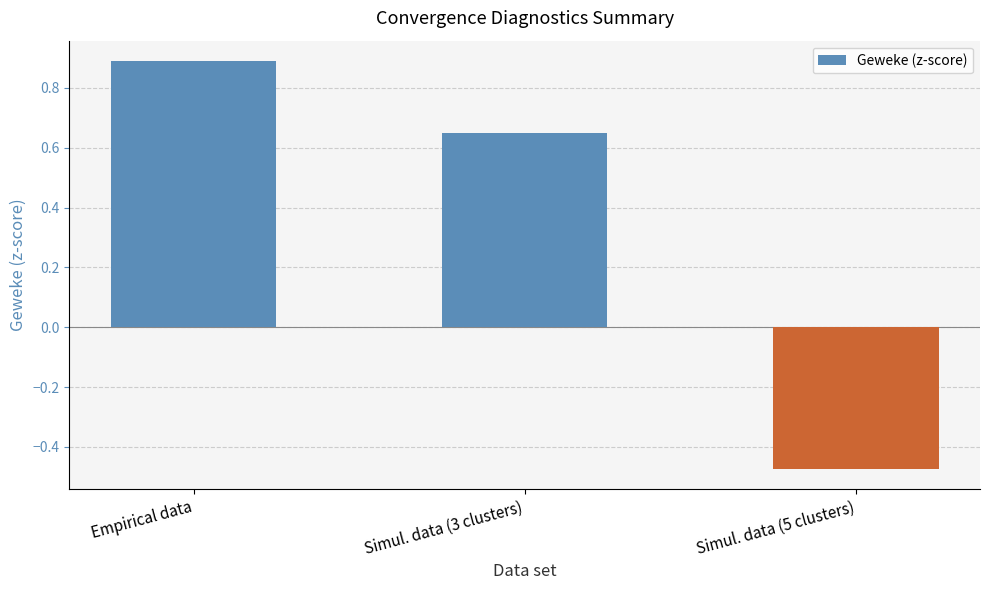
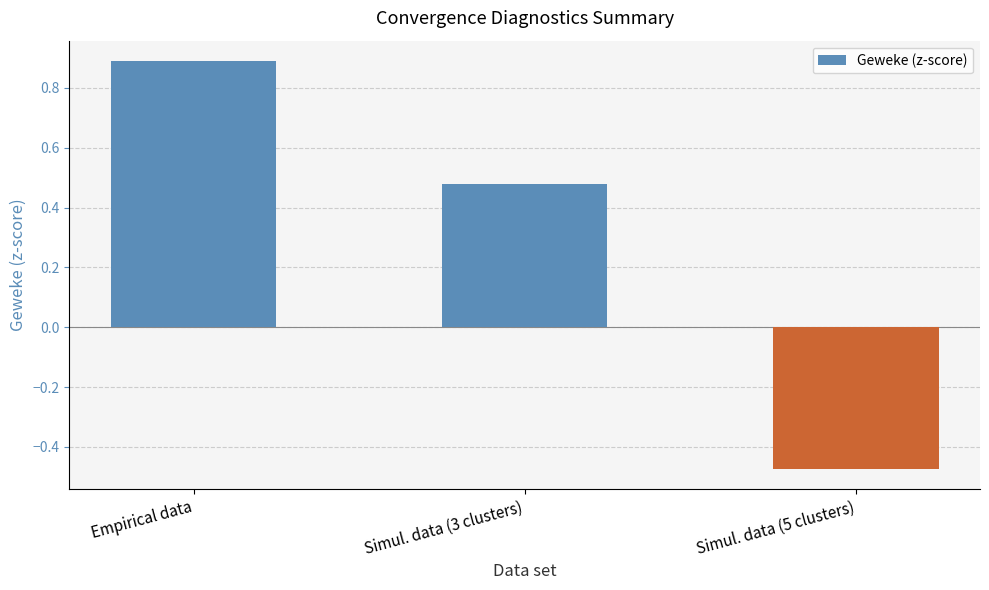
Simul. data (3 clusters): 0.65 -> 0.48
